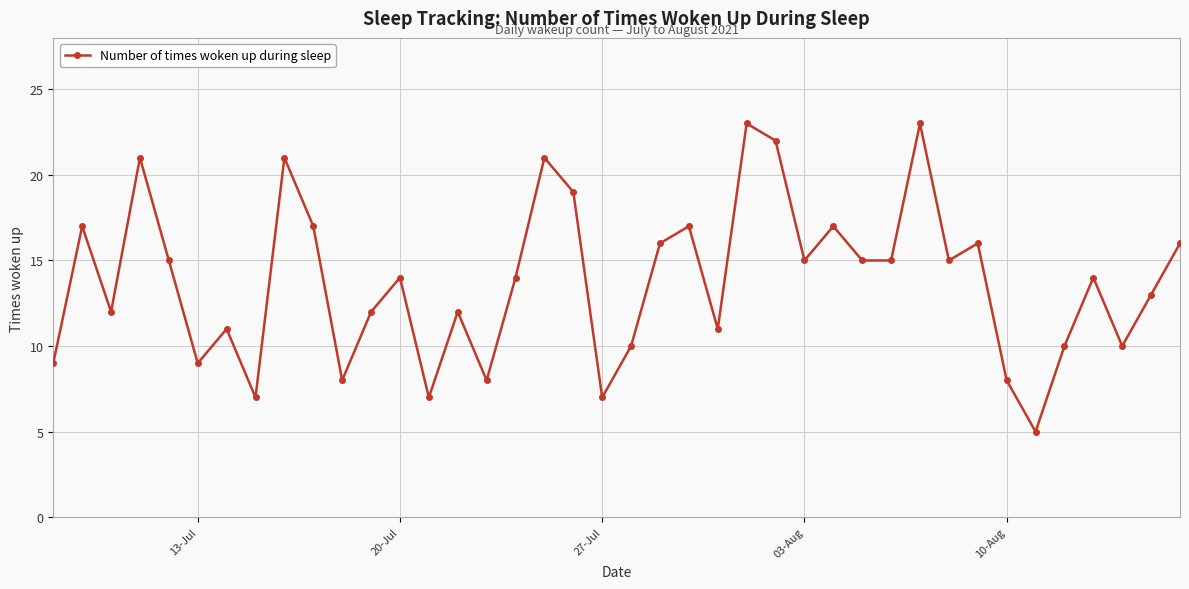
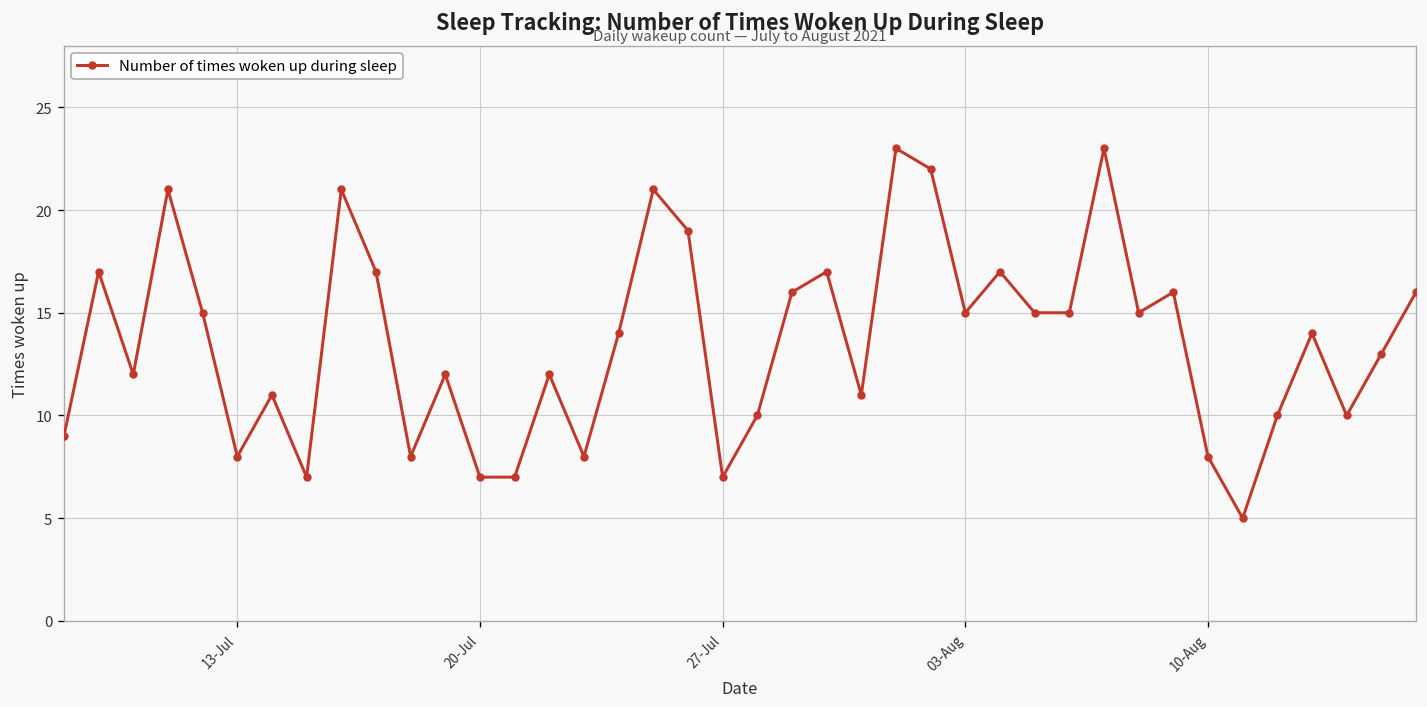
13-Jul: 9 -> 8
20-Jul: 14 -> 7
